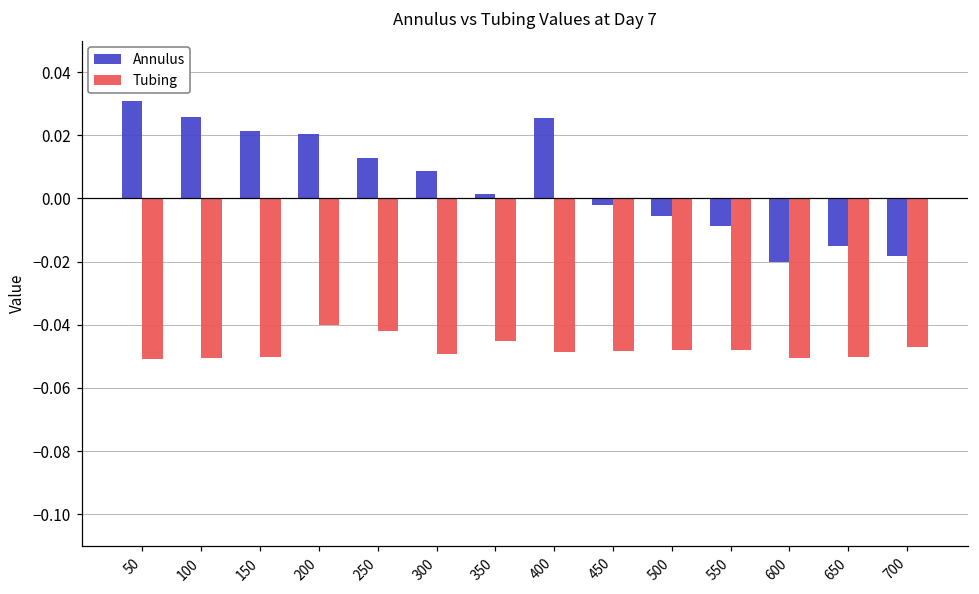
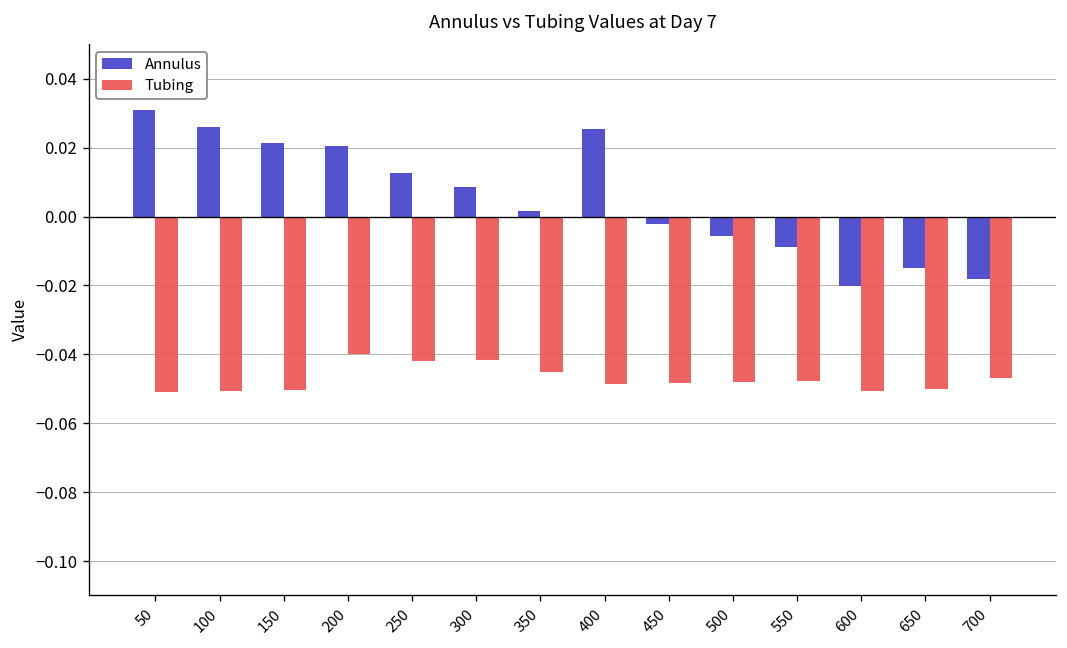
Tubing, 300: -0.049 -> -0.042
